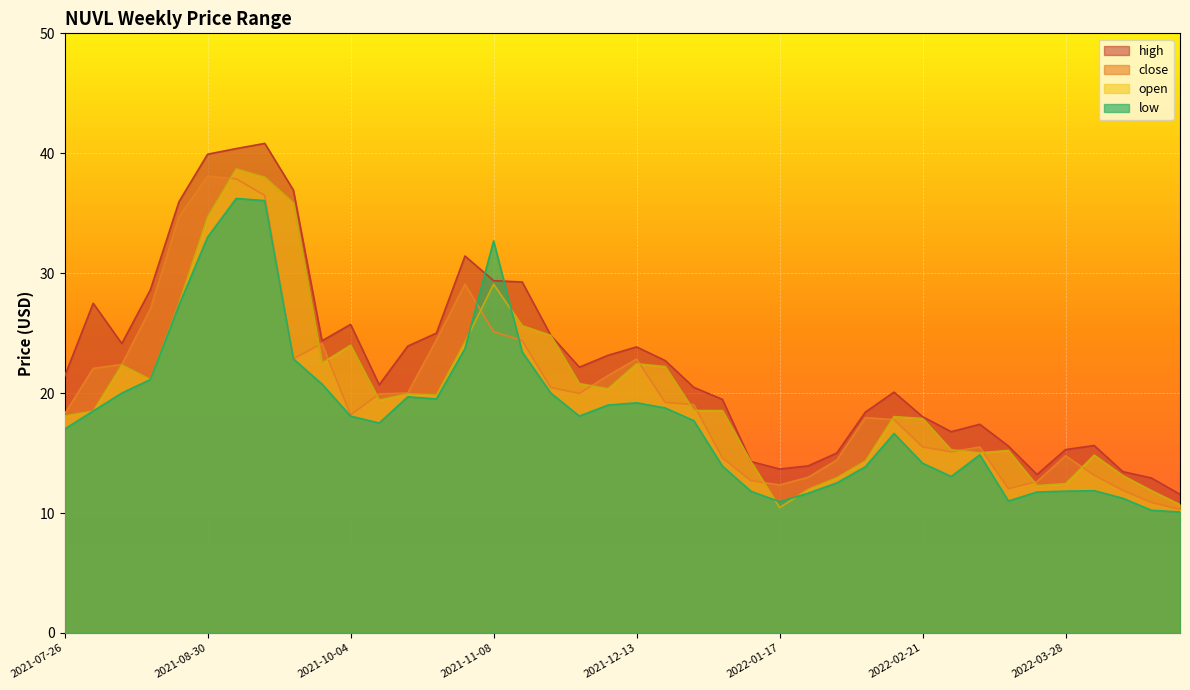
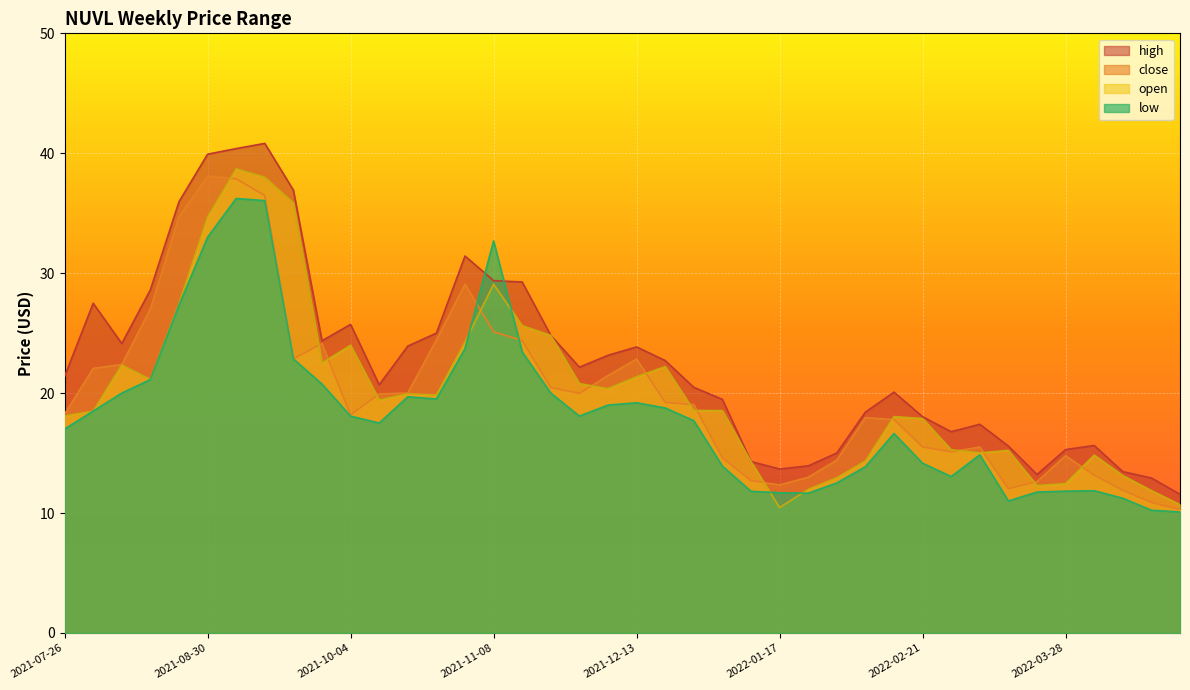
open, 2021-12-13: 22.4 -> 21.4
low, 2022-01-17: 10.9 -> 11.7
